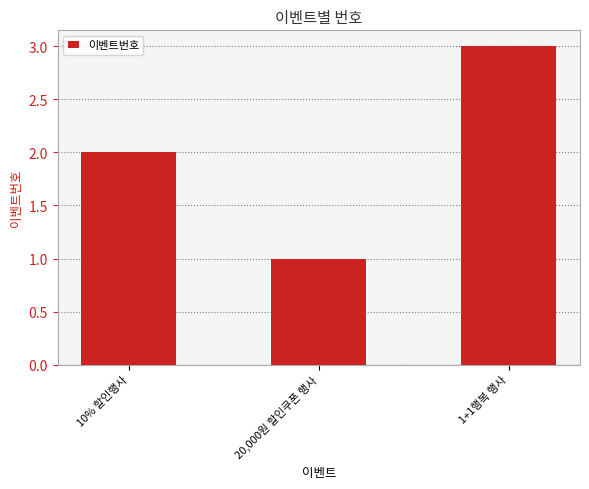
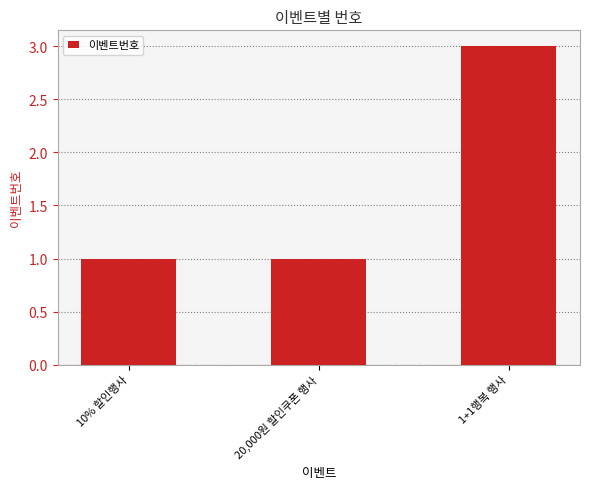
10% 할인행사: 2 -> 1
